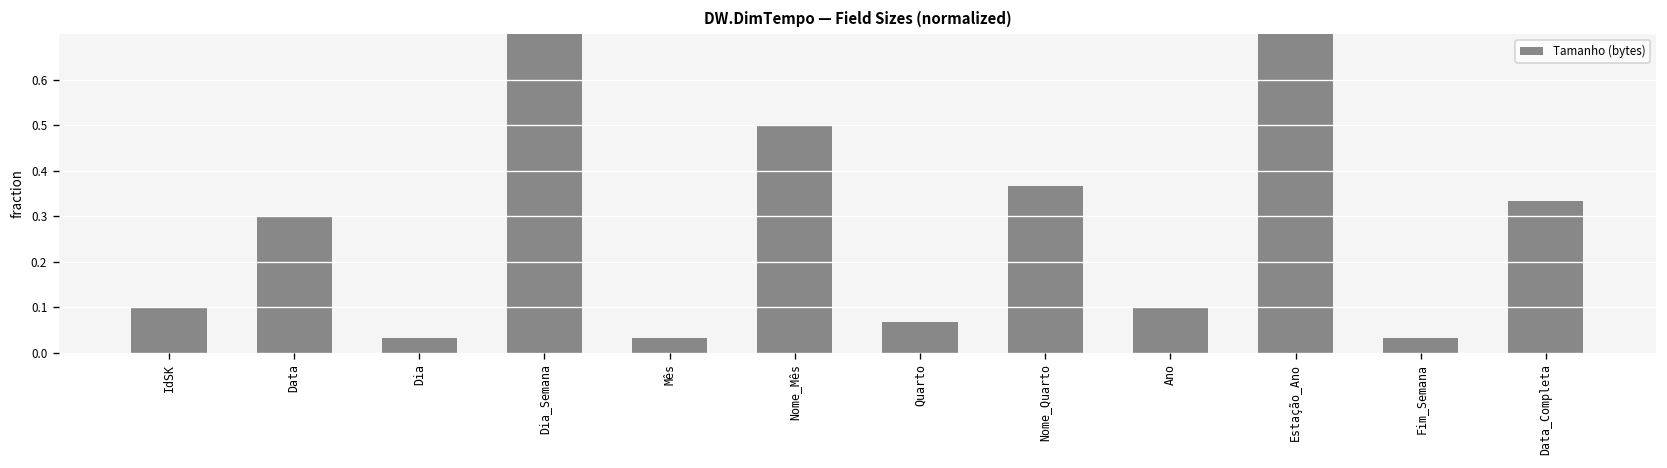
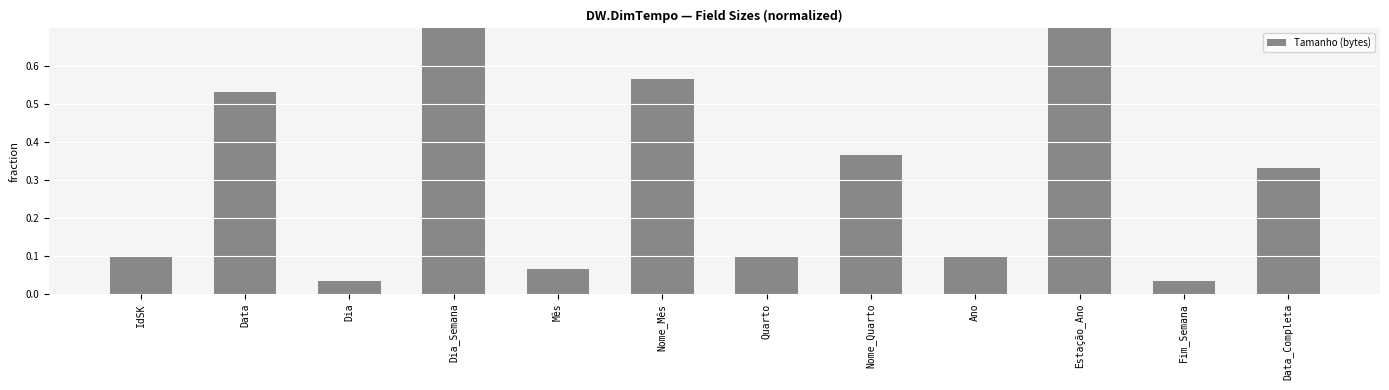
Data: 0.30 -> 0.53
Mês: 0.03 -> 0.07
Nome_Mês: 0.50 -> 0.57
Quarto: 0.07 -> 0.10
